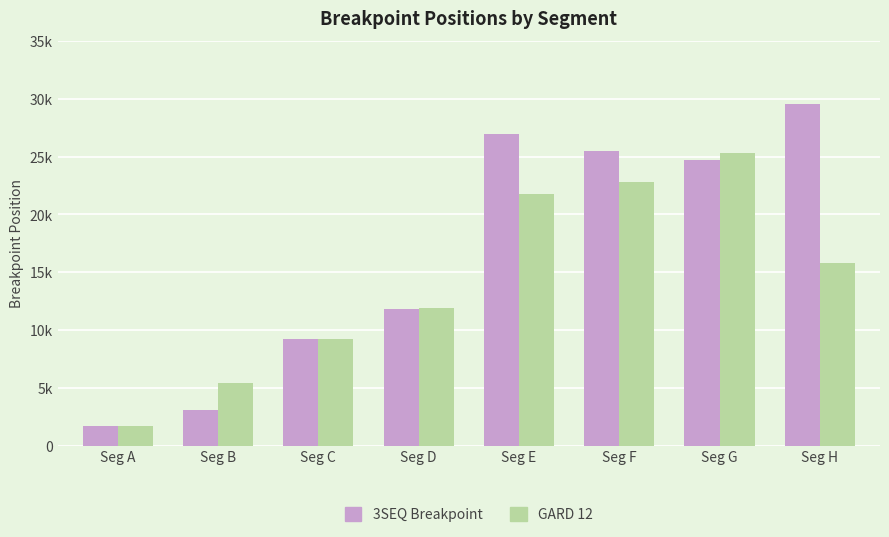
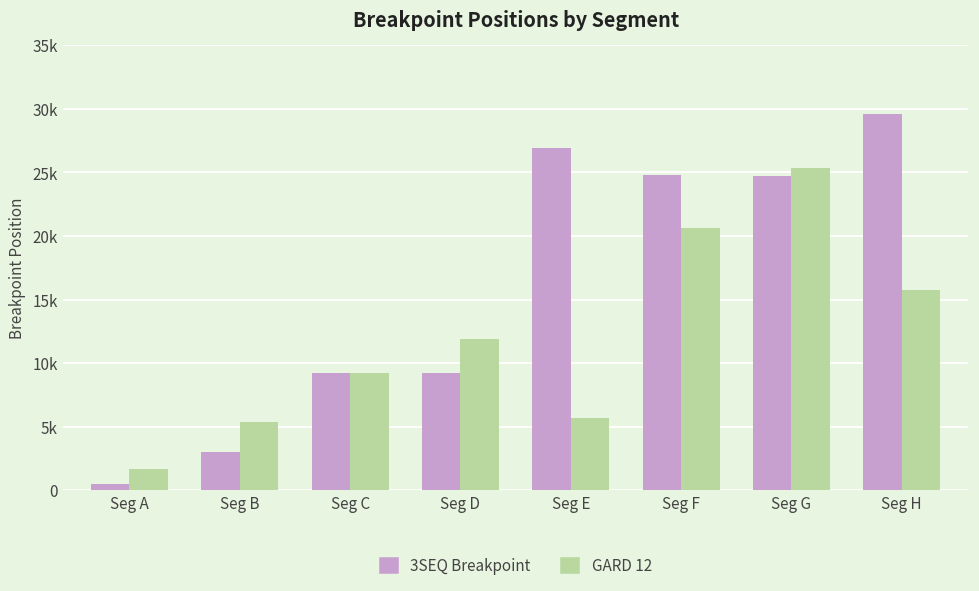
3SEQ Breakpoint, Seg A: 1700 -> 500
3SEQ Breakpoint, Seg D: 11800 -> 9200
GARD 12, Seg E: 21800 -> 5700
3SEQ Breakpoint, Seg F: 25500 -> 24800
GARD 12, Seg F: 22800 -> 20600
